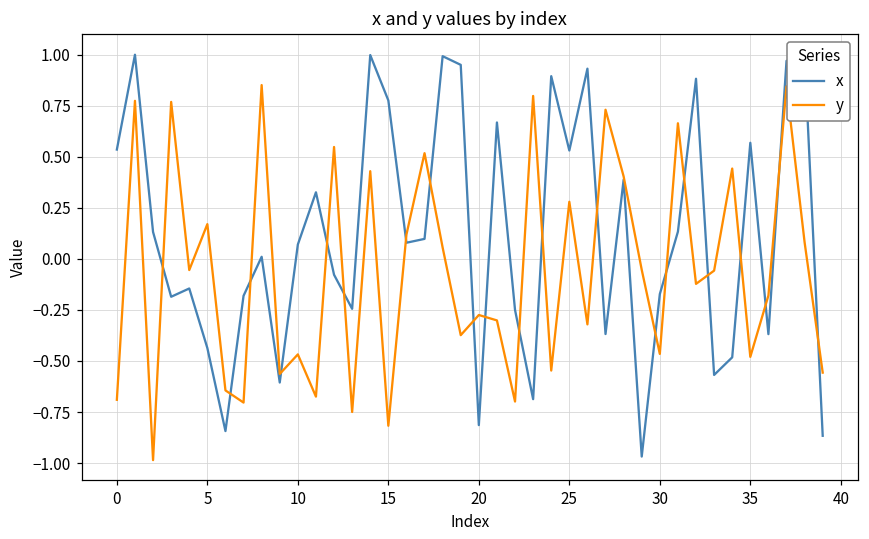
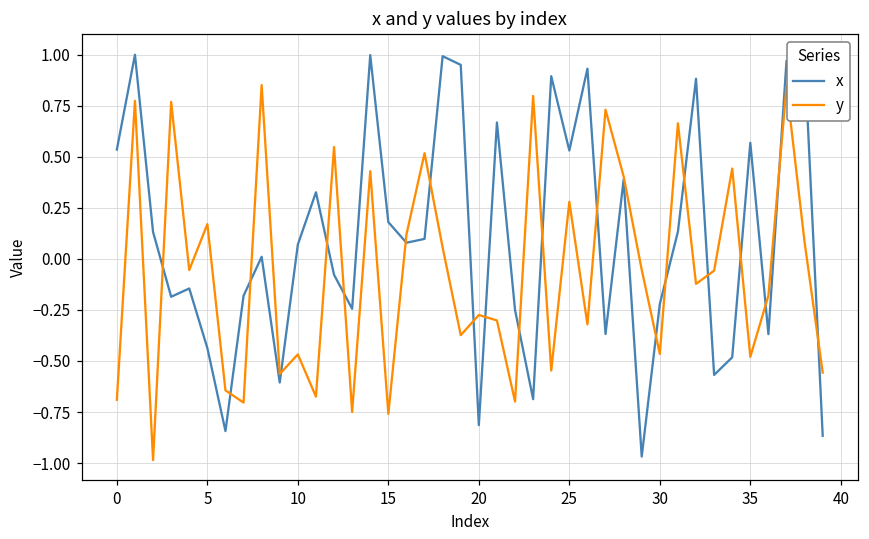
x, 15: 0.78 -> 0.18
y, 15: -0.82 -> -0.76
x, 30: -0.17 -> -0.22
